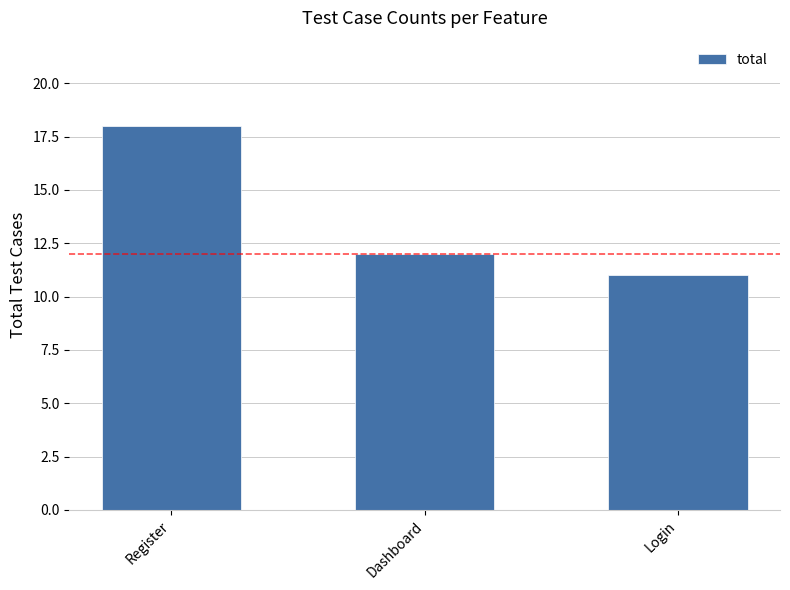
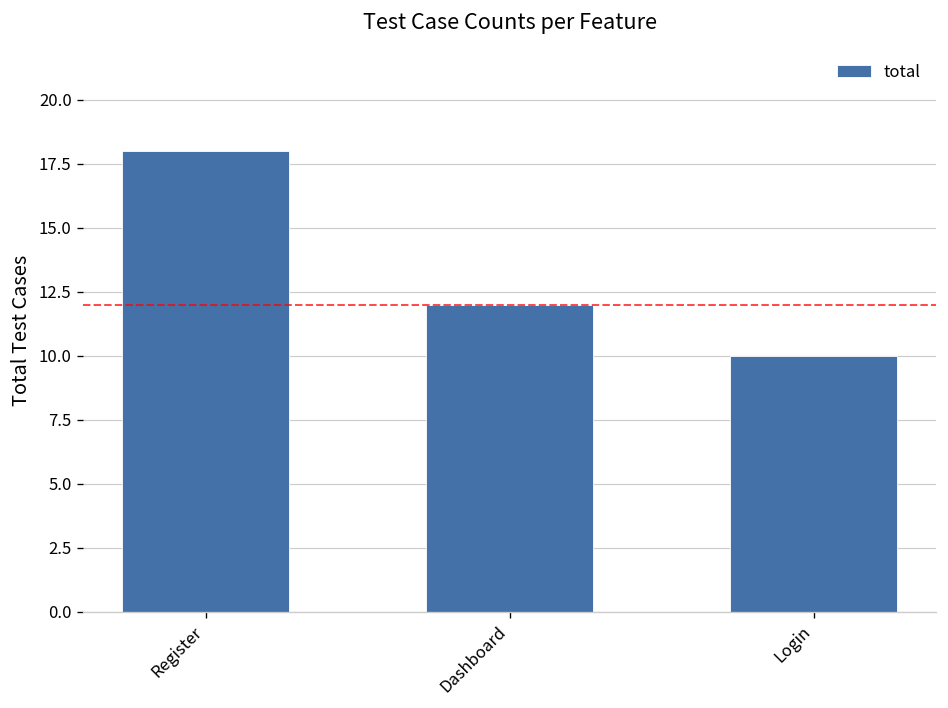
Login: 11 -> 10
